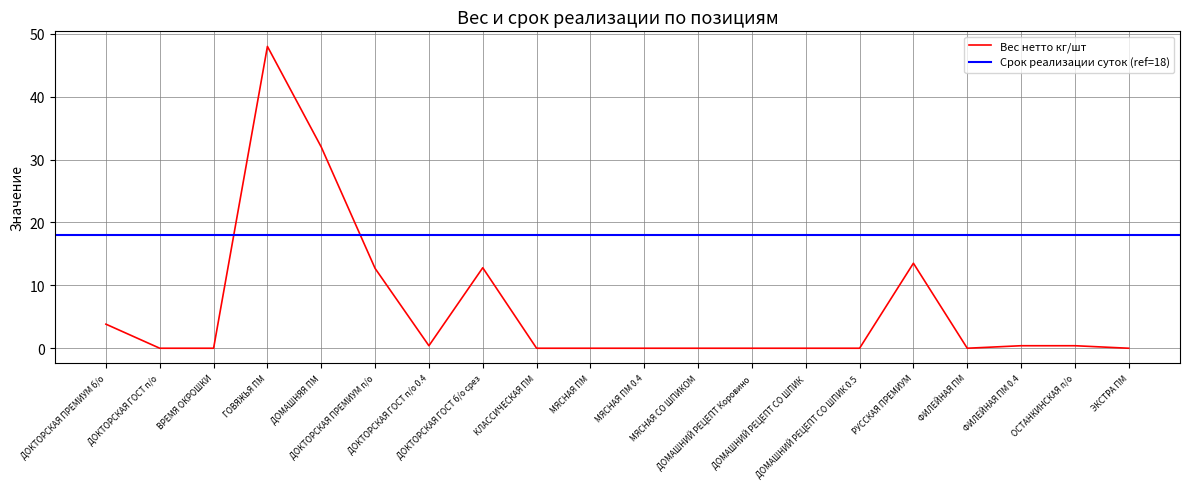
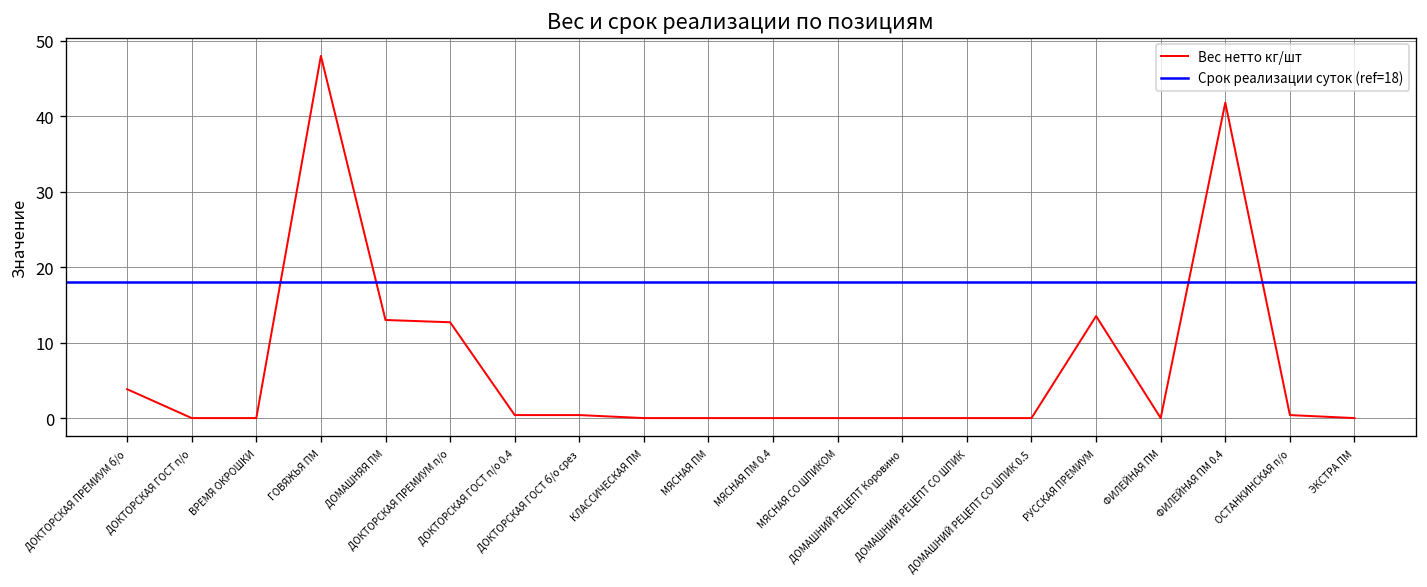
ДОМАШНЯЯ ПМ: 32 -> 13
ДОКТОРСКАЯ ГОСТ б/о срез: 13 -> 0
ФИЛЕЙНАЯ ПМ 0.4: 0 -> 42
